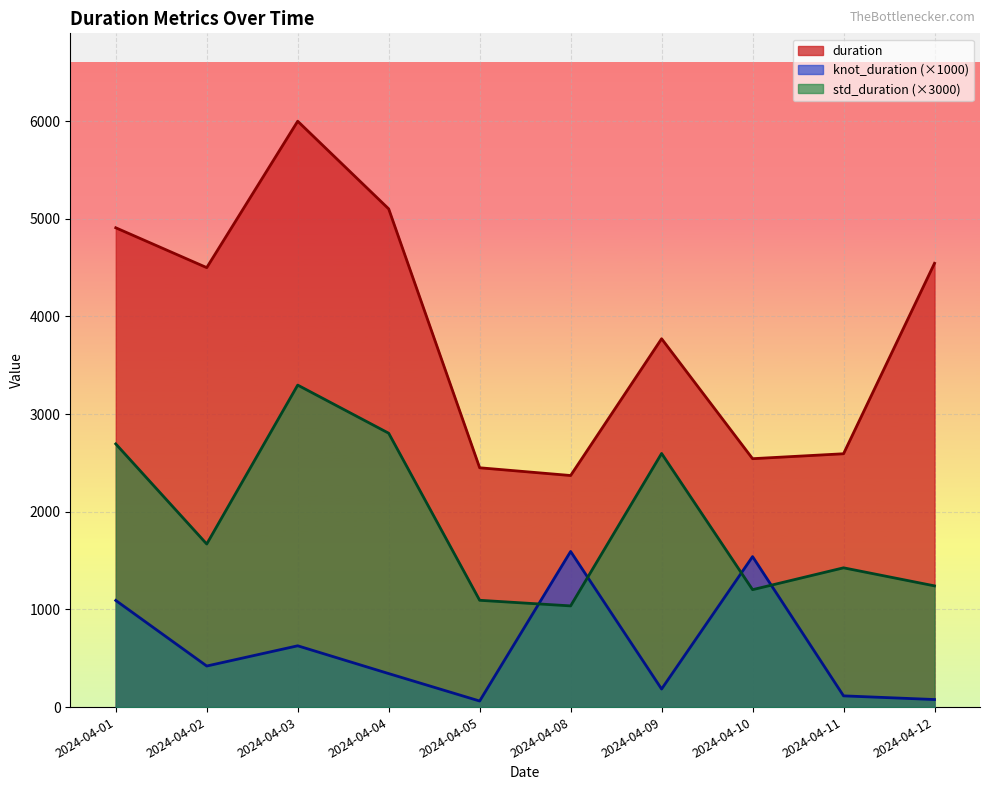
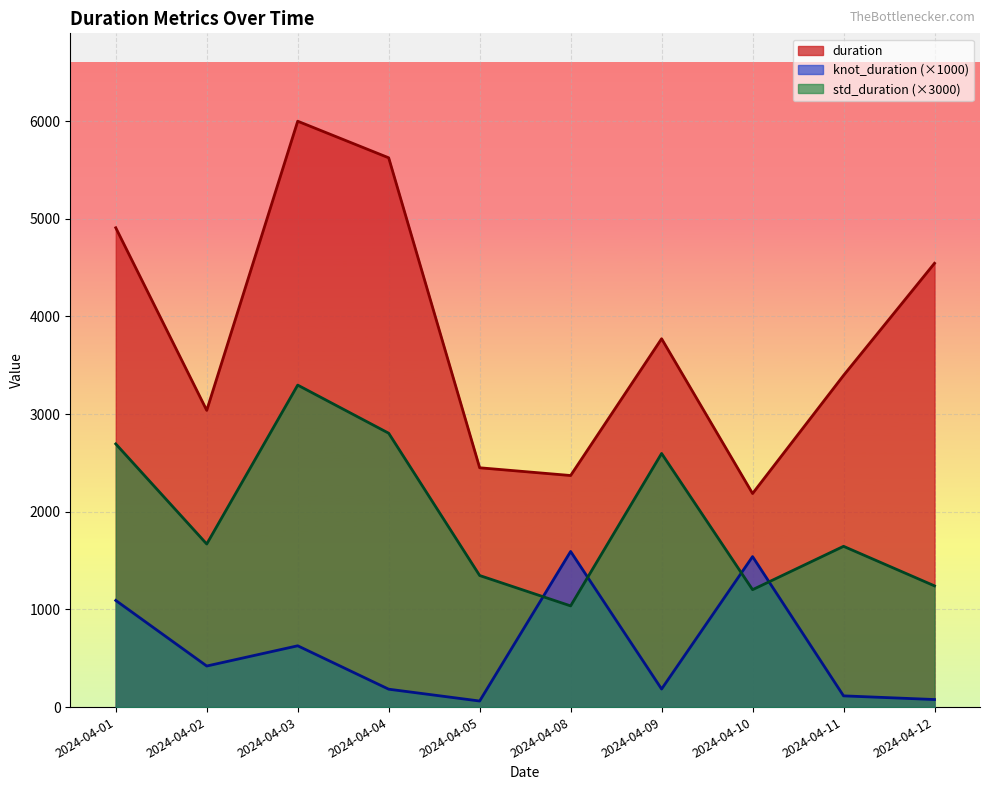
duration, 2024-04-02: 4500 -> 3000
duration, 2024-04-04: 5100 -> 5600
knot_duration (×1000), 2024-04-04: 300 -> 200
std_duration (×3000), 2024-04-05: 1100 -> 1300
duration, 2024-04-10: 2500 -> 2200
duration, 2024-04-11: 2600 -> 3400
std_duration (×3000), 2024-04-11: 1400 -> 1600
